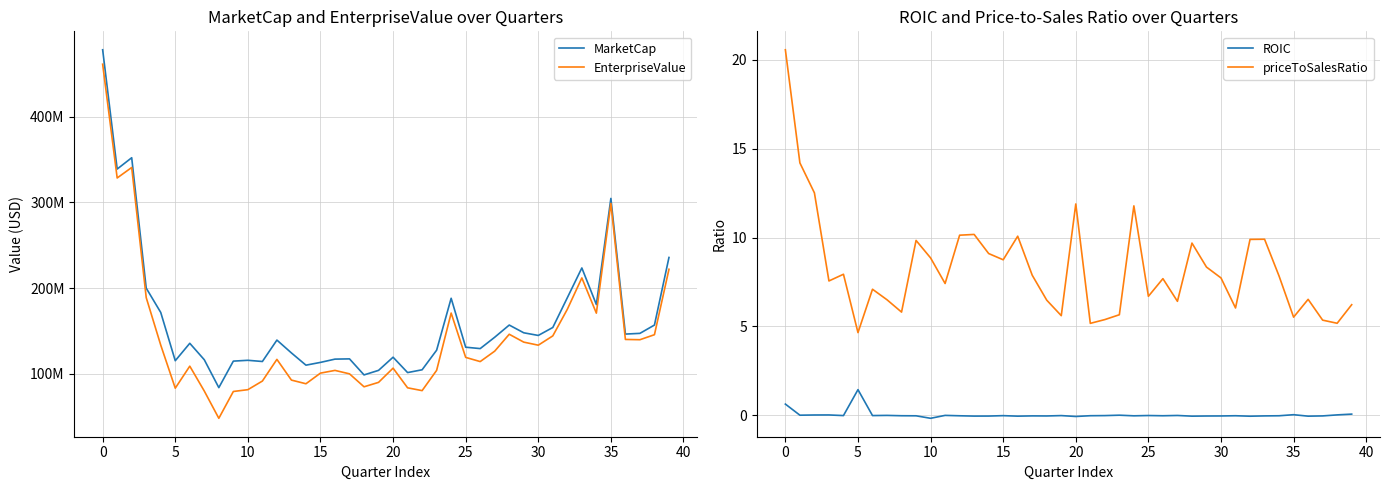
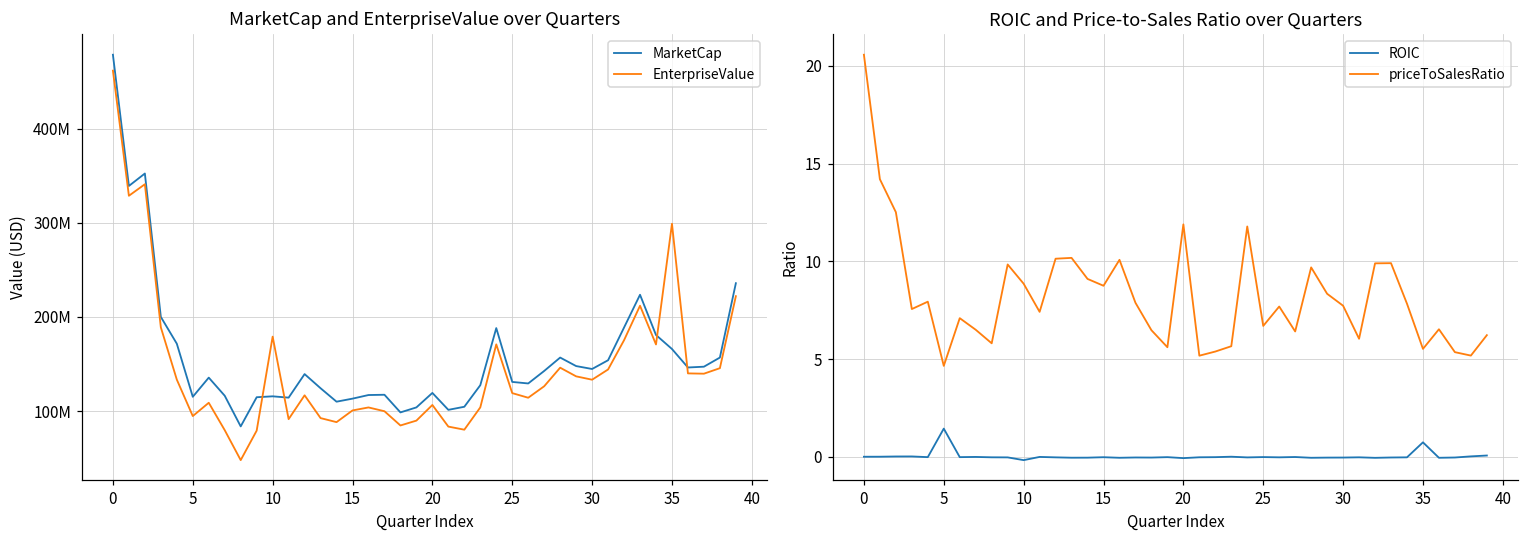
MarketCap and EnterpriseValue over Quarters, EnterpriseValue, 5: 80000000 -> 90000000
MarketCap and EnterpriseValue over Quarters, EnterpriseValue, 10: 80000000 -> 180000000
MarketCap and EnterpriseValue over Quarters, MarketCap, 35: 300000000 -> 170000000
ROIC and Price-to-Sales Ratio over Quarters, ROIC, 0: 0.6 -> 0.0
ROIC and Price-to-Sales Ratio over Quarters, ROIC, 35: 0.0 -> 0.7
